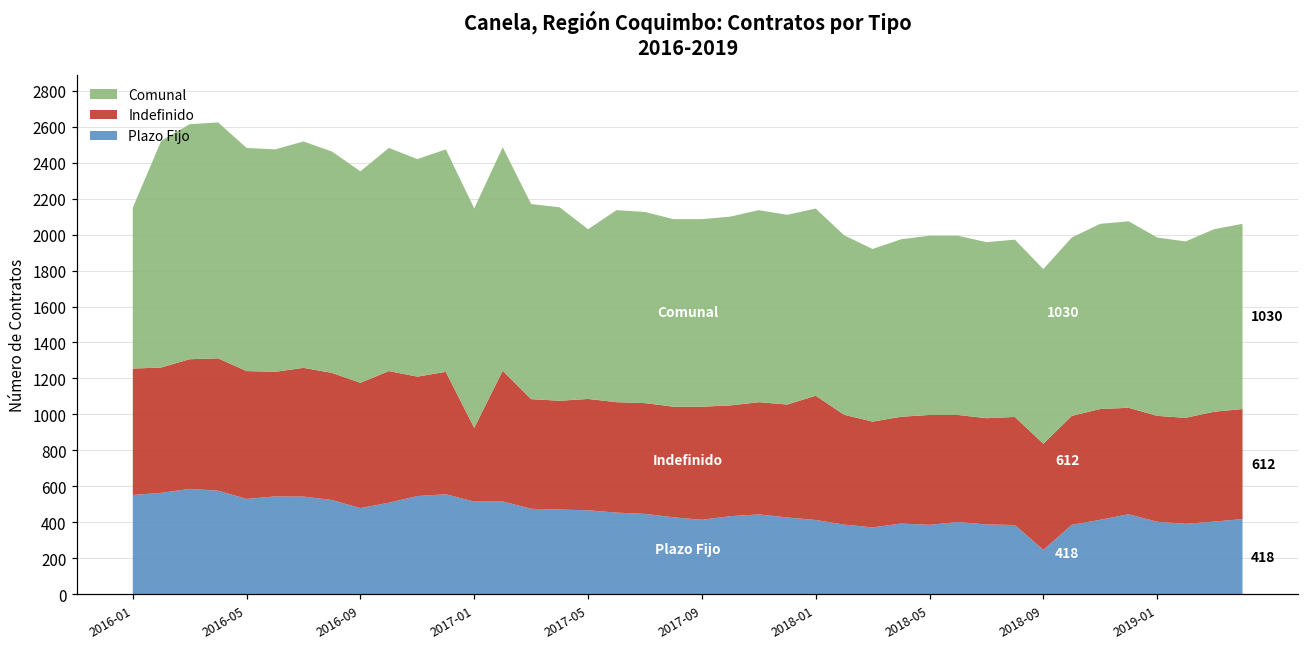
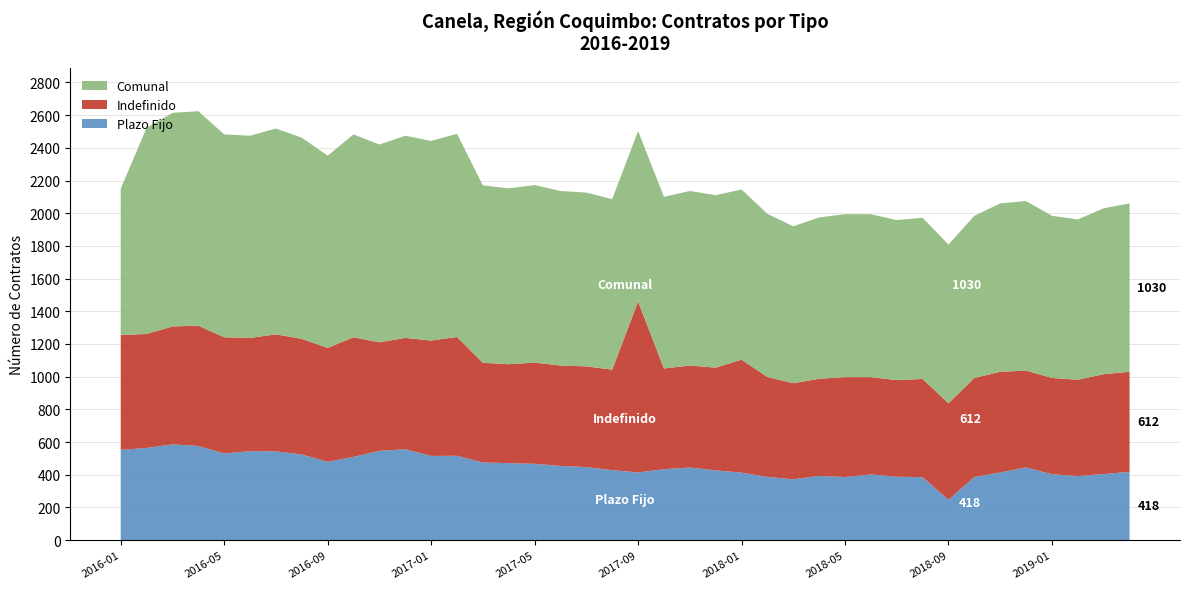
Indefinido, 2017-01: 410 -> 710
Comunal, 2017-05: 940 -> 1090
Indefinido, 2017-09: 630 -> 1050
